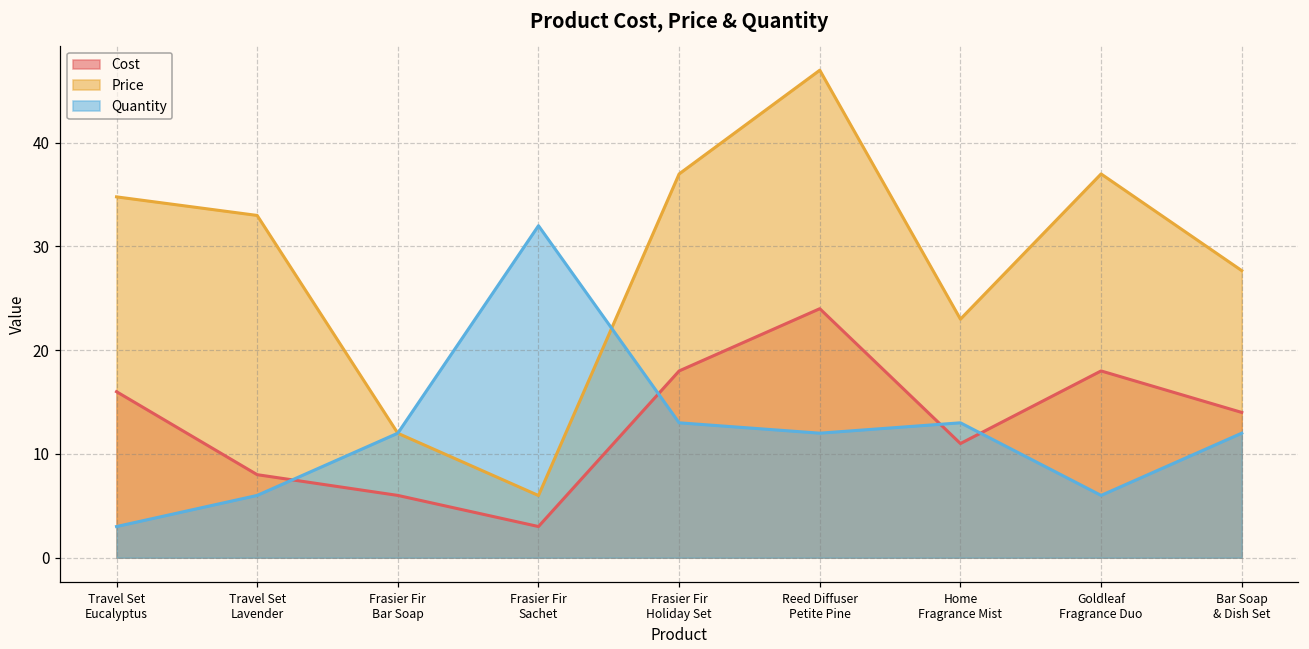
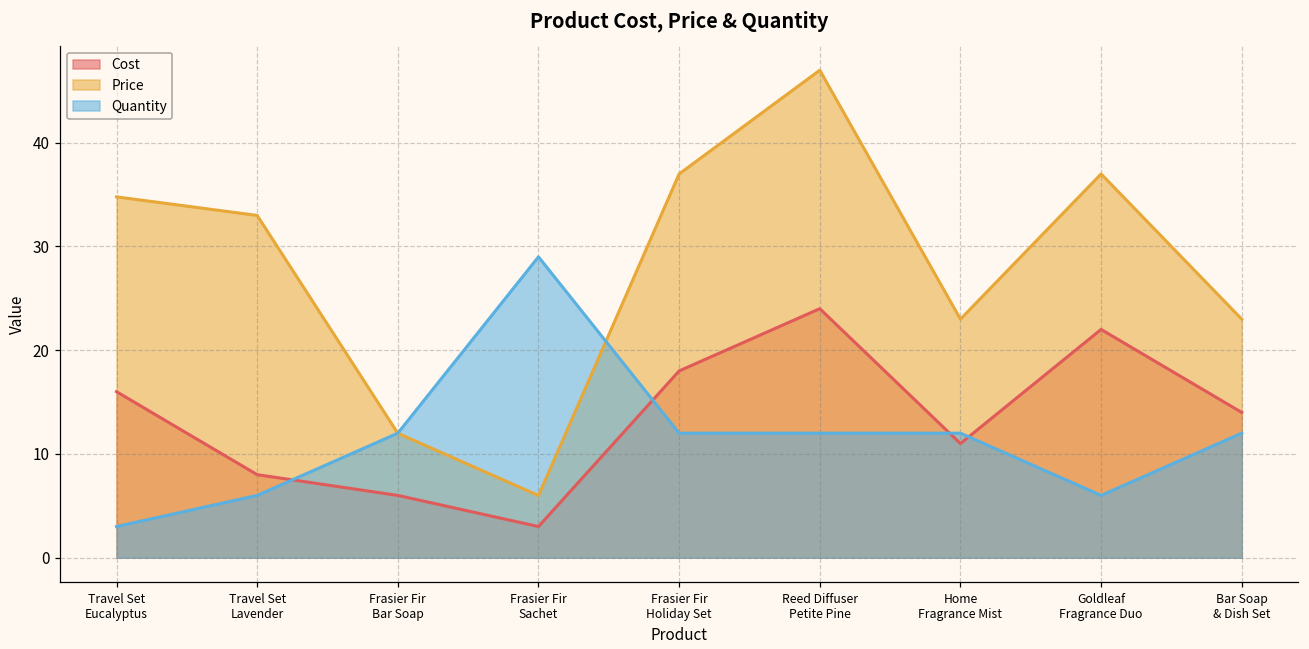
Quantity, Frasier Fir Sachet: 32 -> 29
Quantity, Frasier Fir Holiday Set: 13 -> 12
Quantity, Home Fragrance Mist: 13 -> 12
Cost, Goldleaf Fragrance Duo: 18 -> 22
Price, Bar Soap & Dish Set: 28 -> 23
